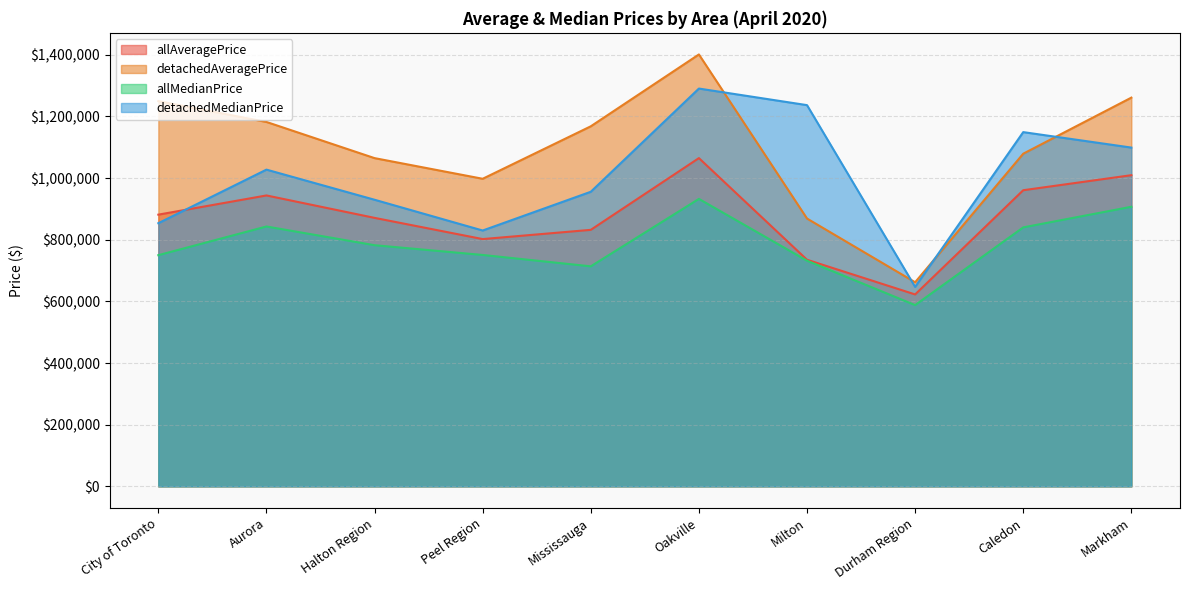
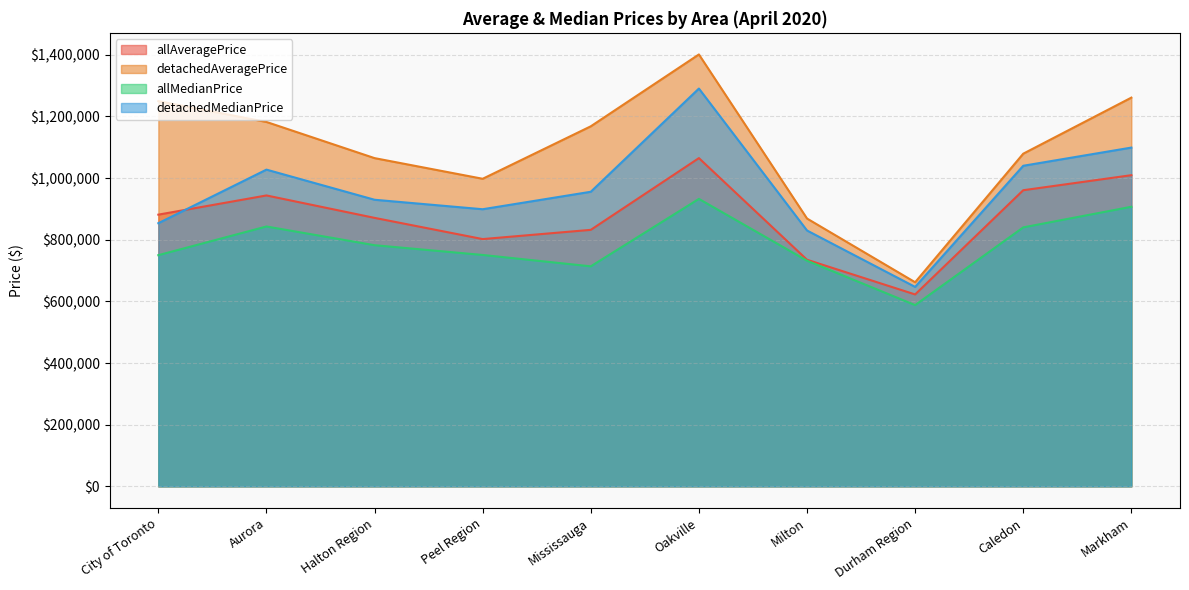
detachedMedianPrice, Peel Region: $830,000 -> $900,000
detachedMedianPrice, Milton: $1,240,000 -> $830,000
detachedMedianPrice, Caledon: $1,150,000 -> $1,040,000
